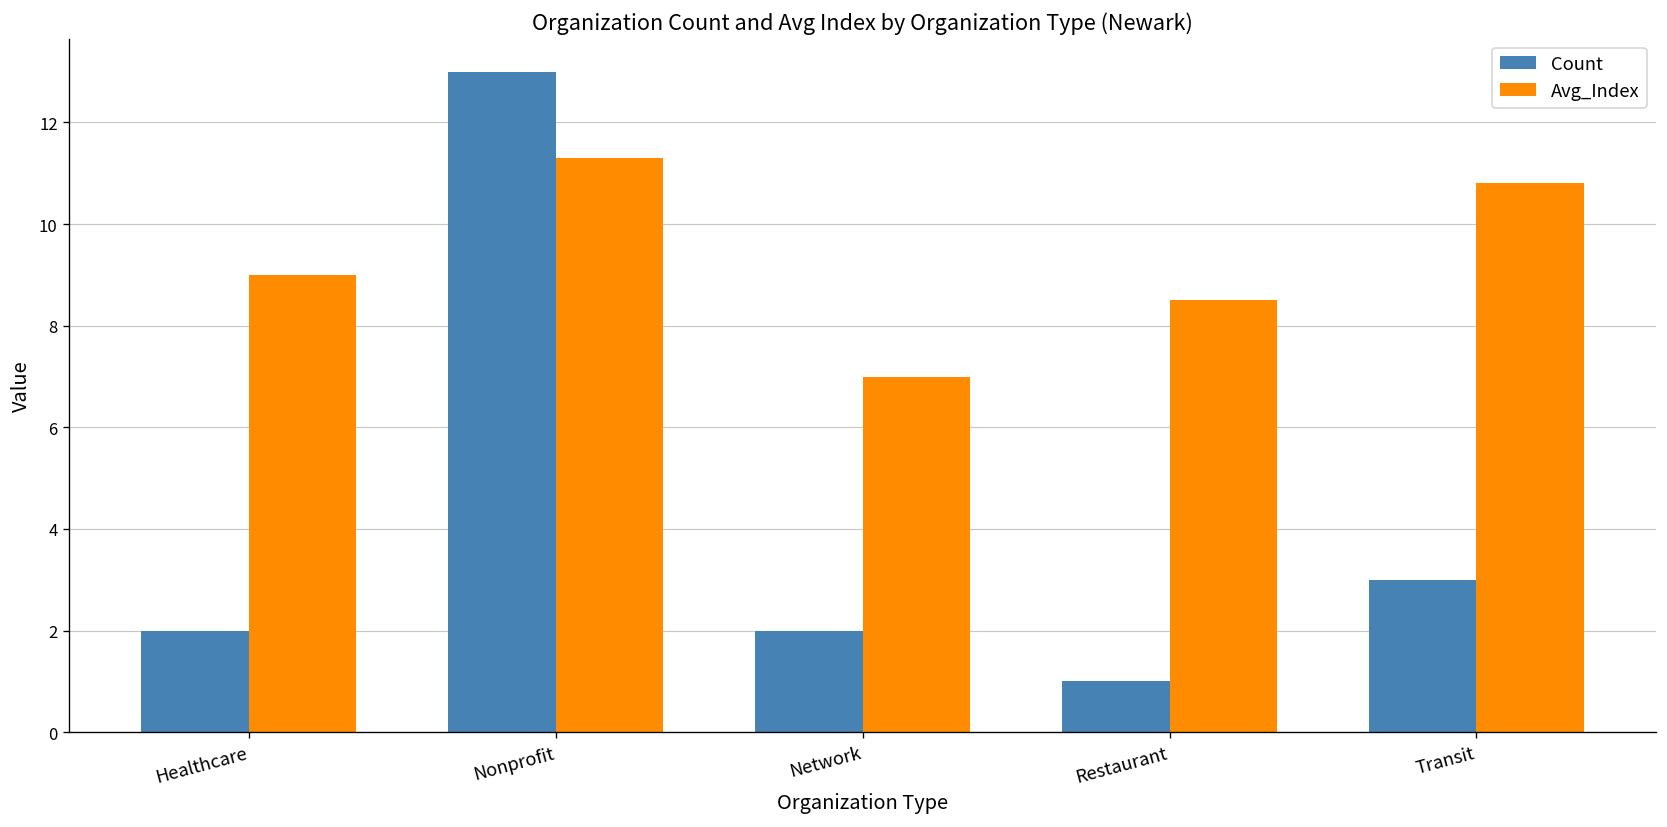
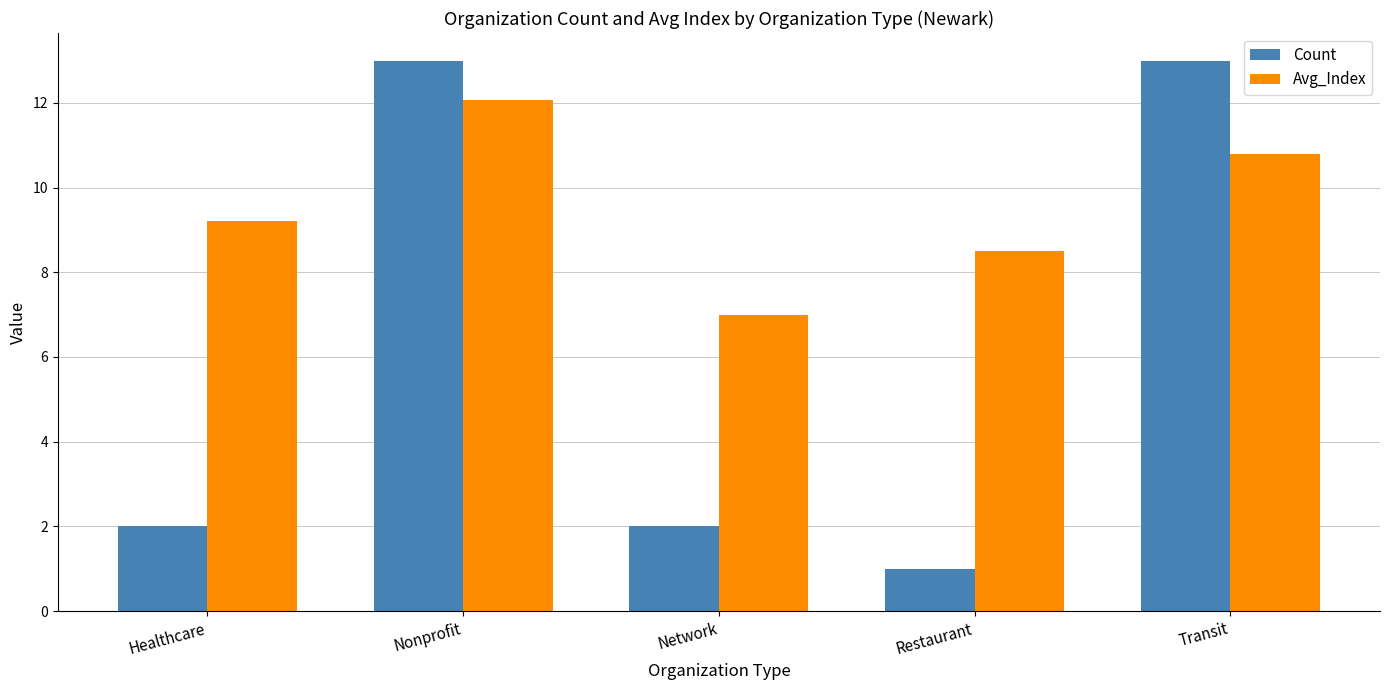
Avg_Index, Healthcare: 9.0 -> 9.2
Avg_Index, Nonprofit: 11.3 -> 12.1
Count, Transit: 3 -> 13
